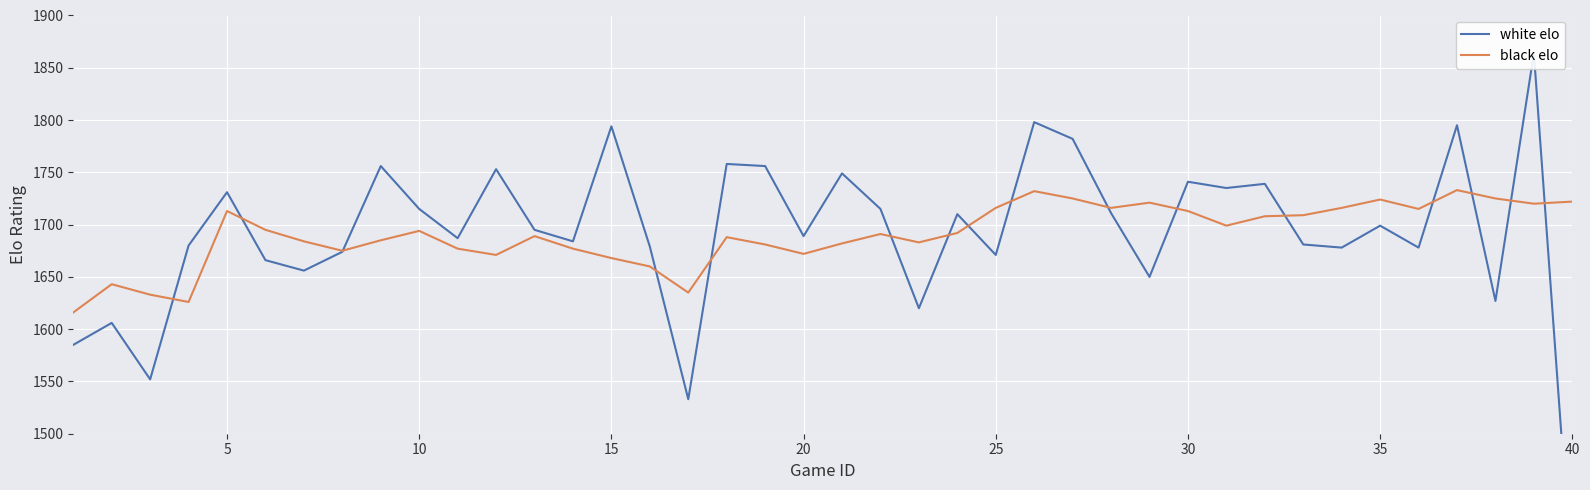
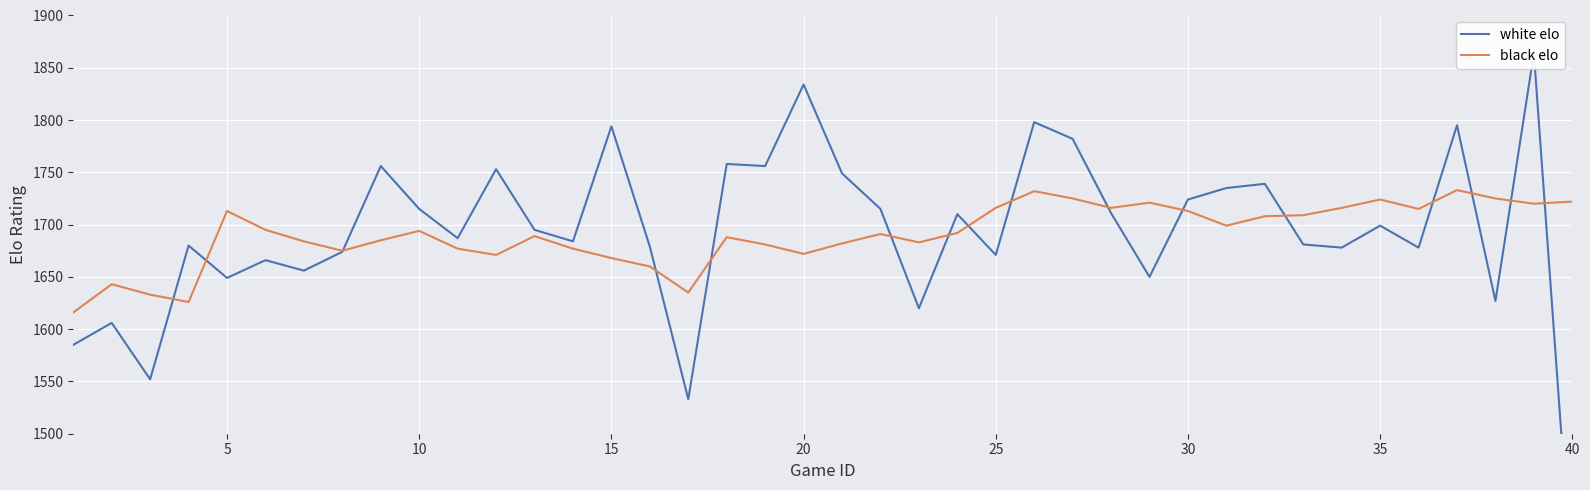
white elo, 5: 1731 -> 1649
white elo, 20: 1689 -> 1834
white elo, 30: 1741 -> 1724
